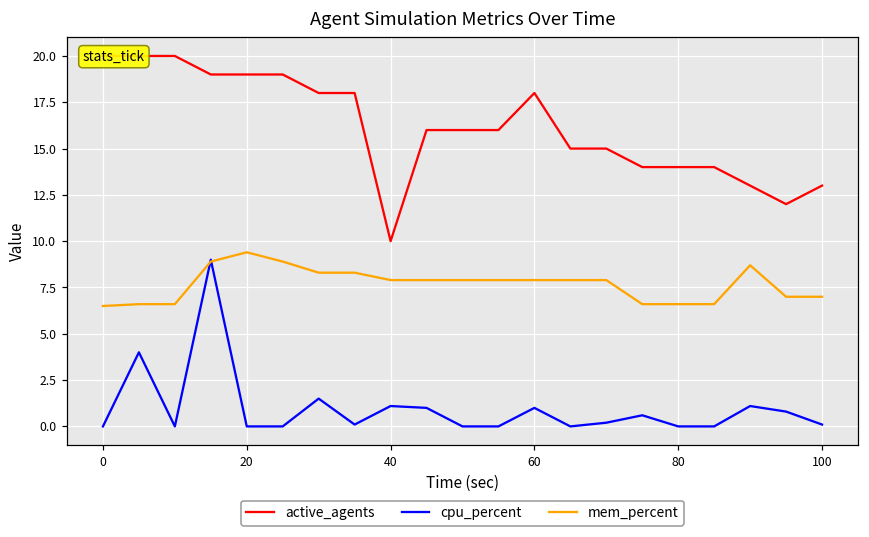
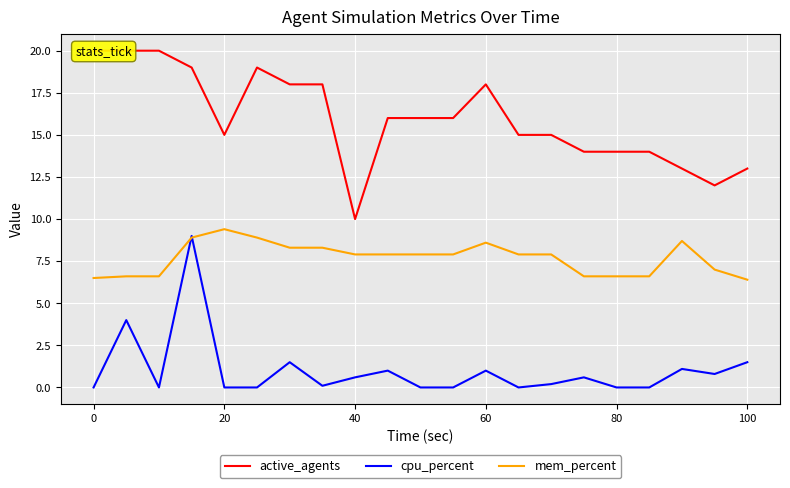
active_agents, 20: 19 -> 15
cpu_percent, 40: 1.1 -> 0.6
mem_percent, 60: 7.9 -> 8.6
cpu_percent, 100: 0.1 -> 1.5
mem_percent, 100: 7.0 -> 6.4
